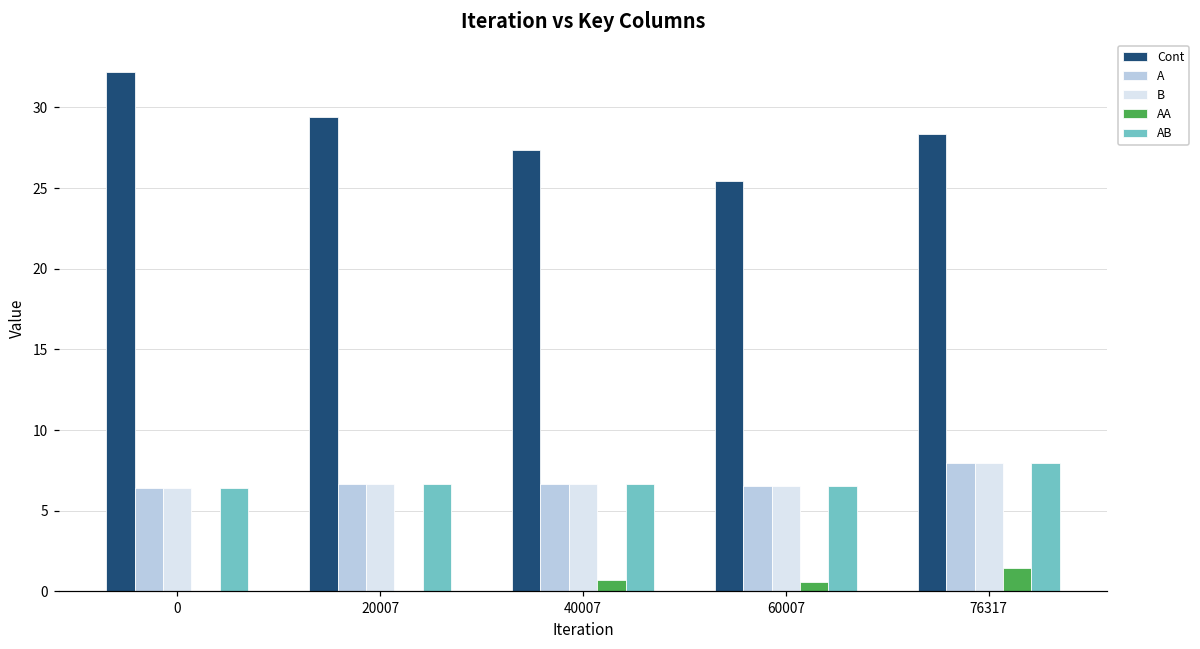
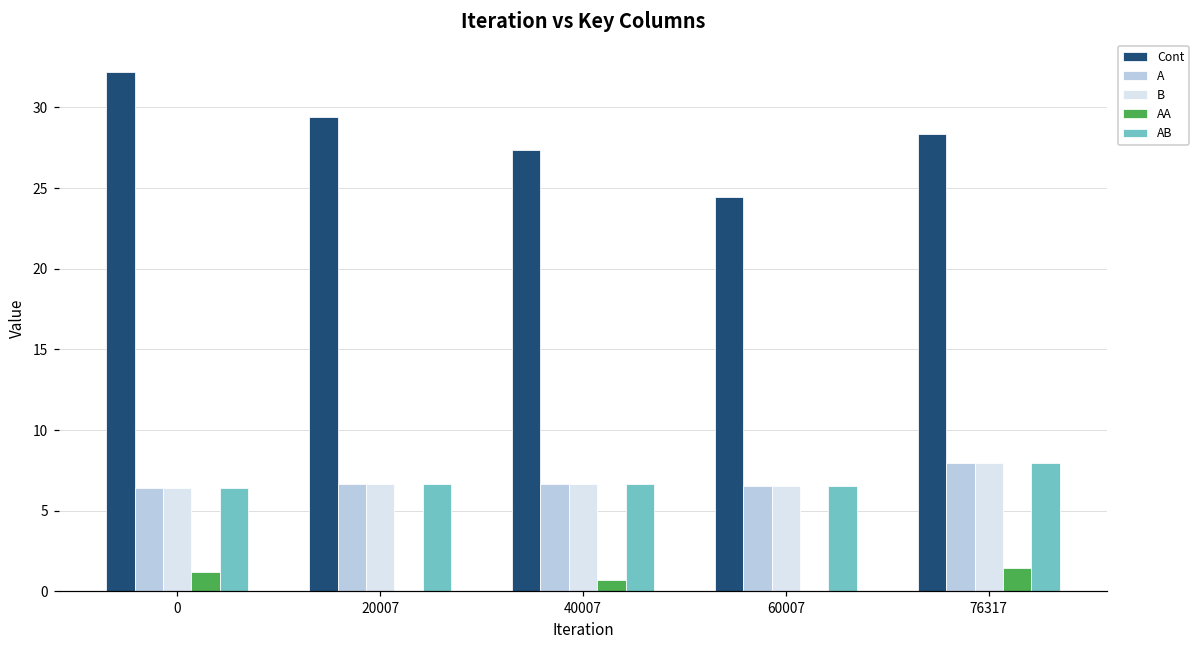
AA, 0: 0.1 -> 1.2
Cont, 60007: 25.5 -> 24.4
AA, 60007: 0.6 -> 0.1
